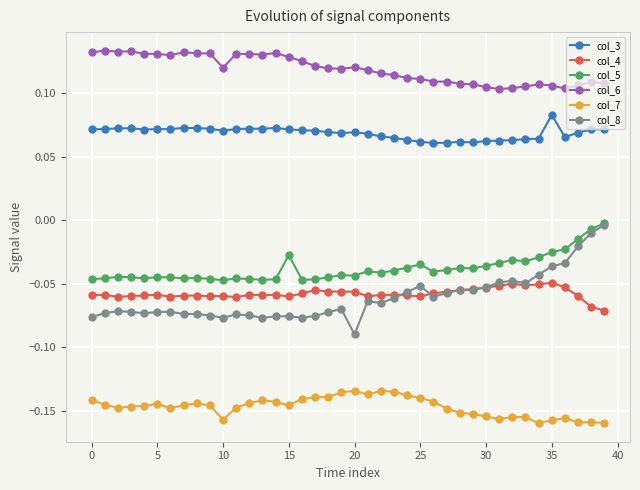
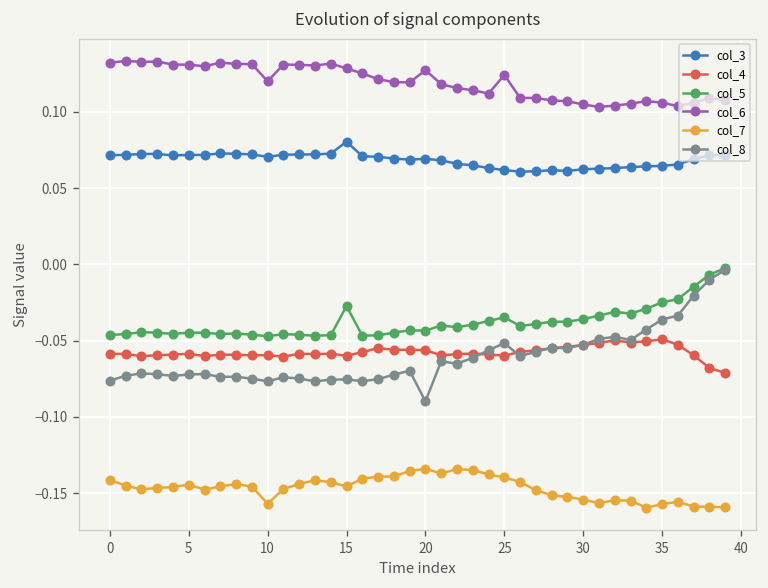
col_3, 15: 0.072 -> 0.080
col_6, 20: 0.120 -> 0.127
col_6, 25: 0.111 -> 0.124
col_3, 35: 0.083 -> 0.065
